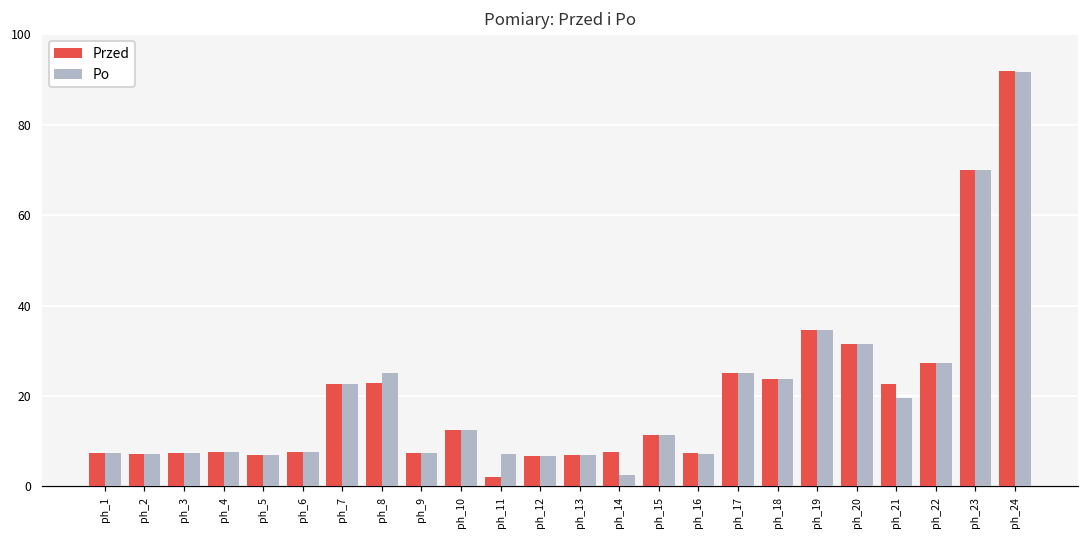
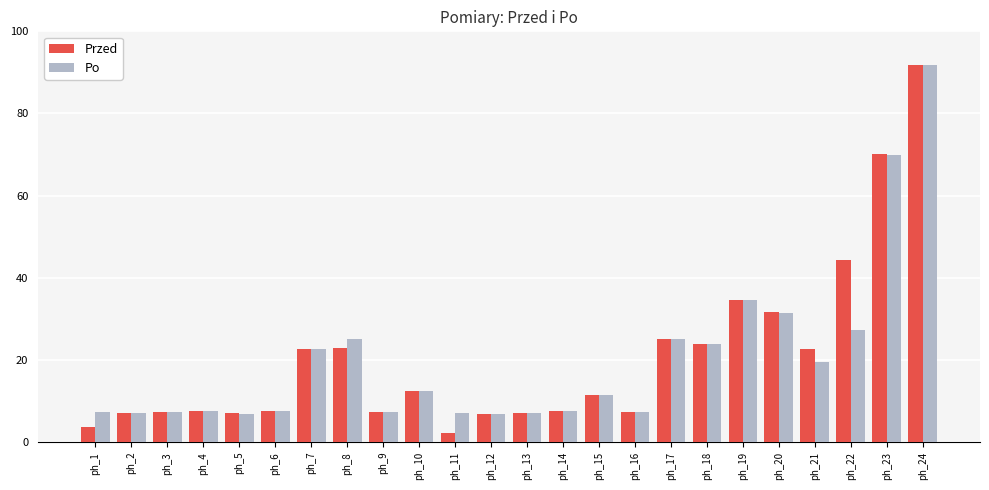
Przed, ph_1: 7 -> 4
Po, ph_14: 2 -> 8
Przed, ph_22: 27 -> 44
